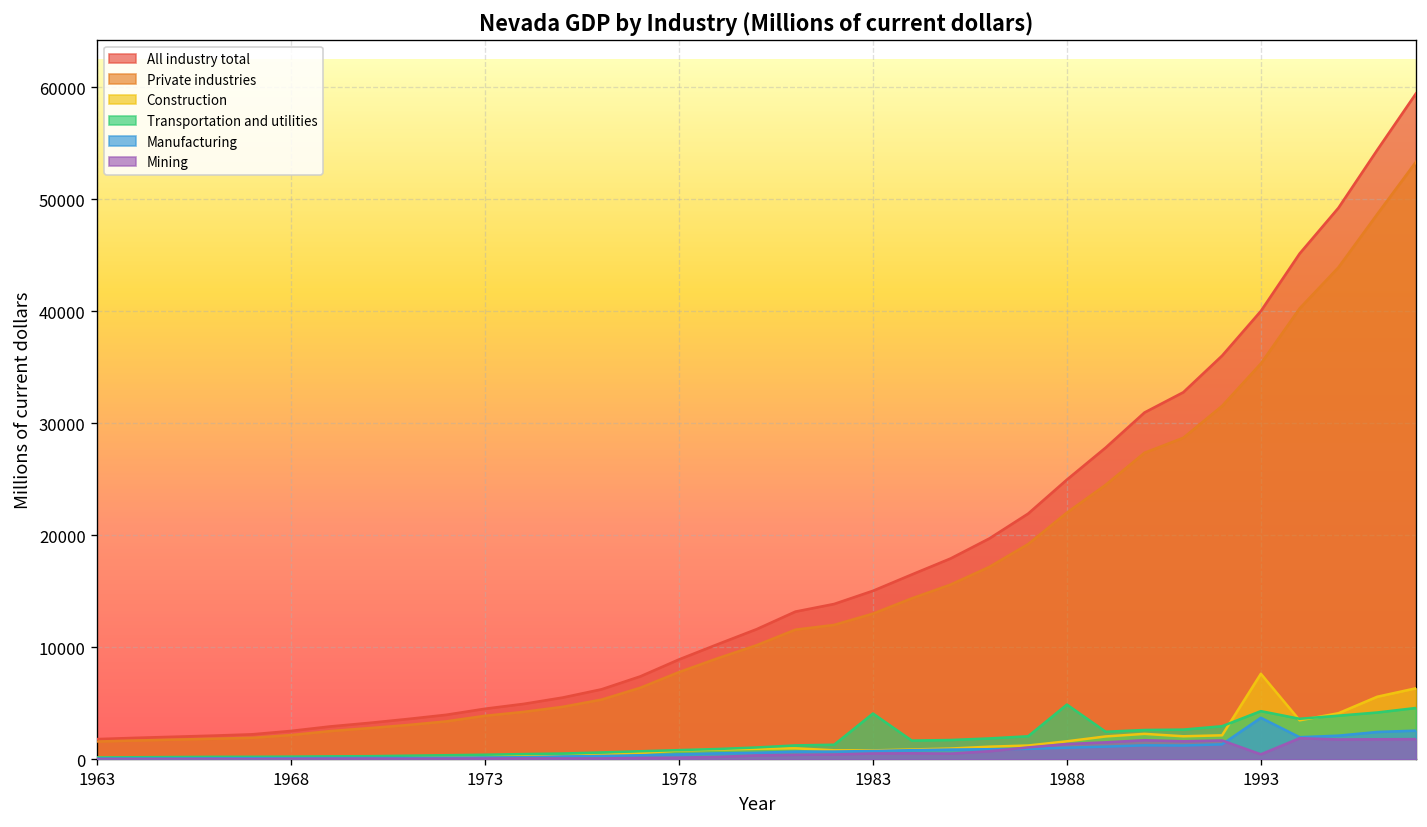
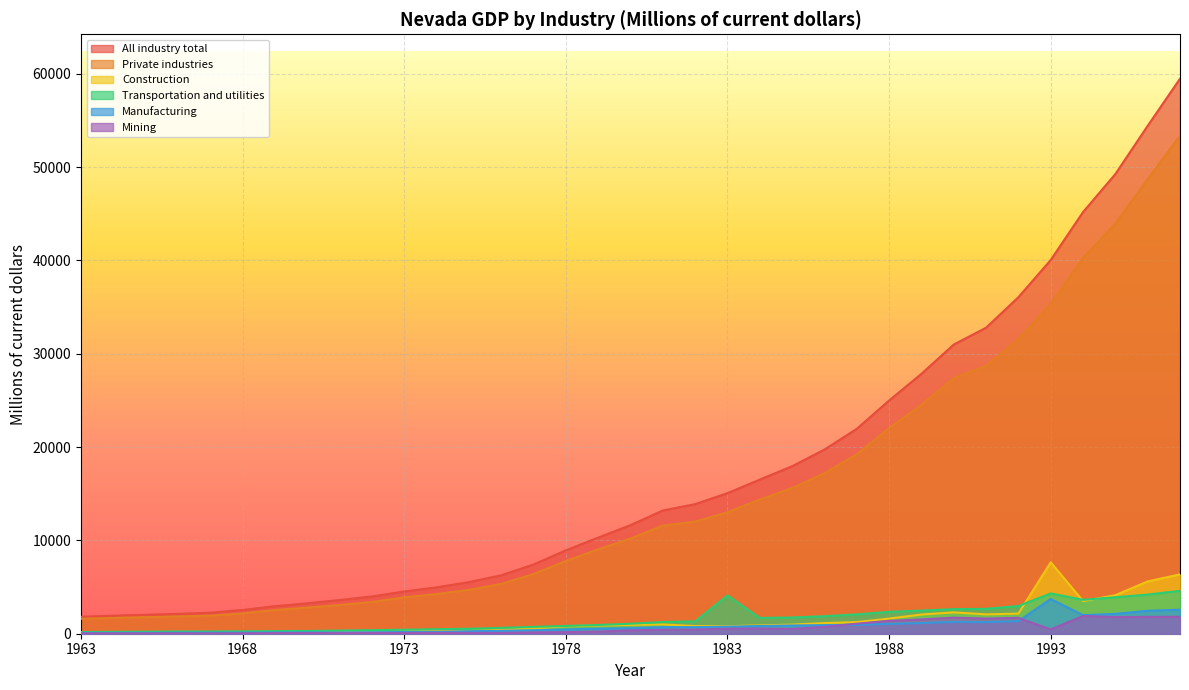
Transportation and utilities, 1988: 5000 -> 2000
